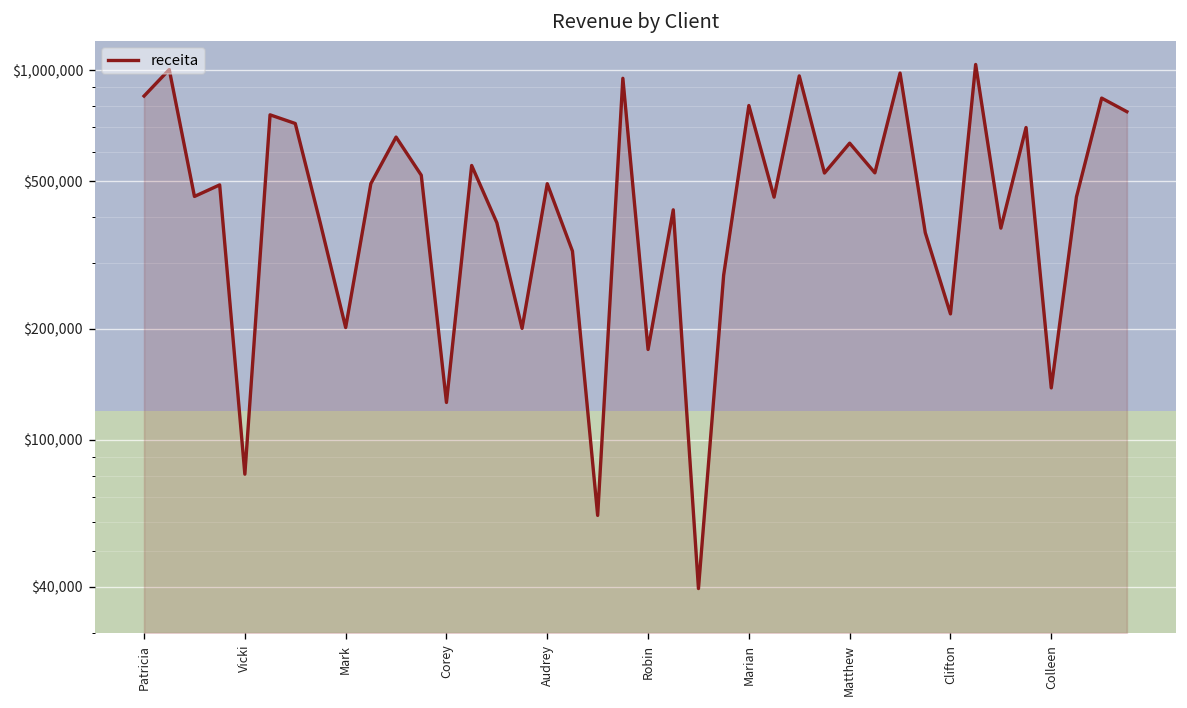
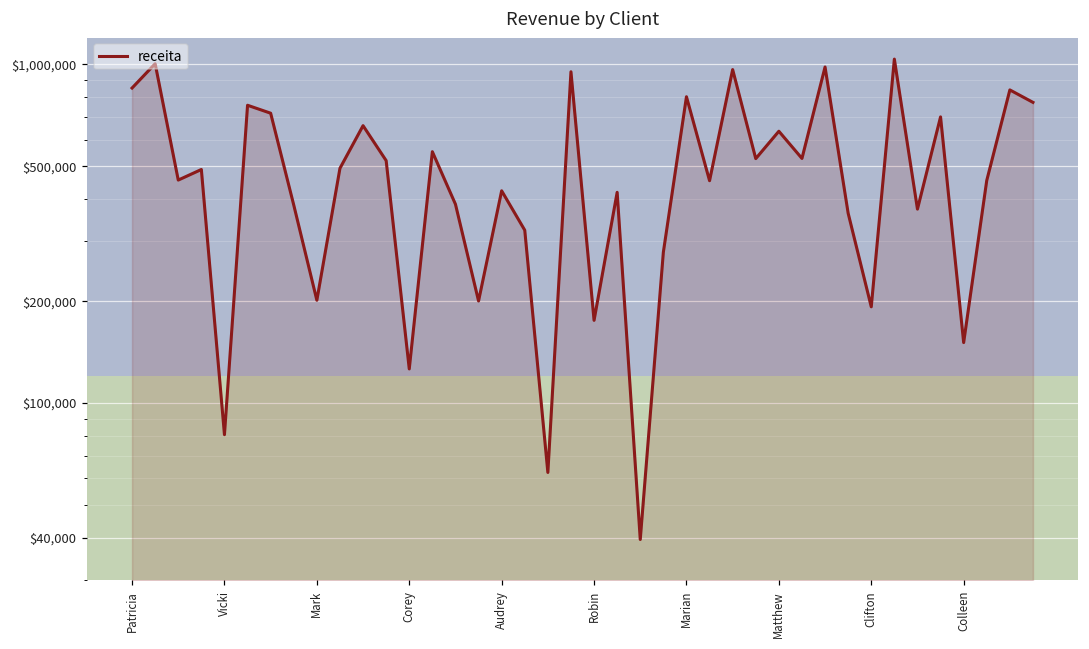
Audrey: $490,000 -> $420,000
Clifton: $220,000 -> $190,000
Colleen: $140,000 -> $150,000
